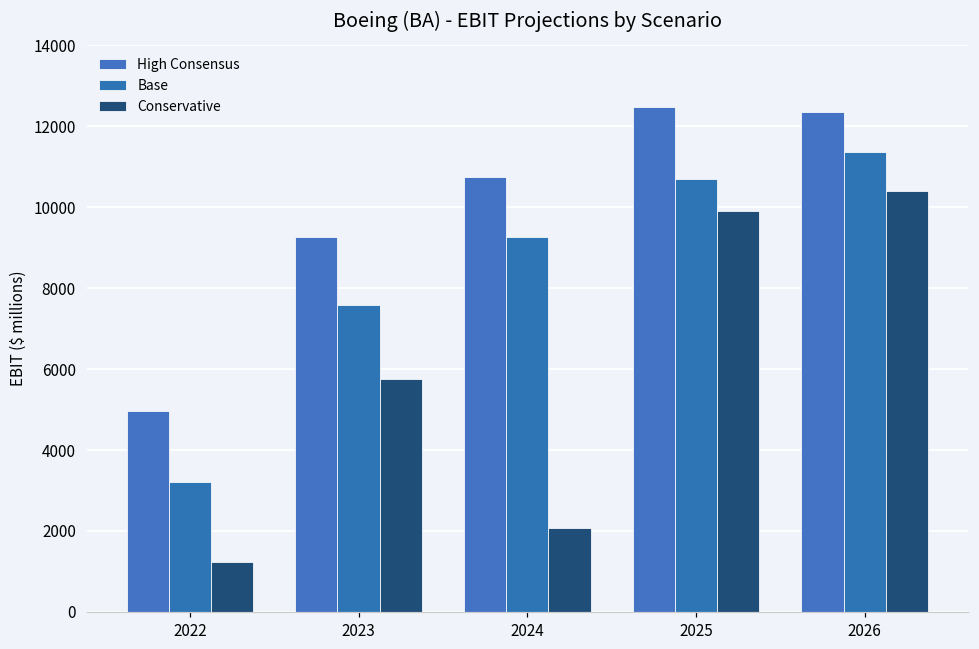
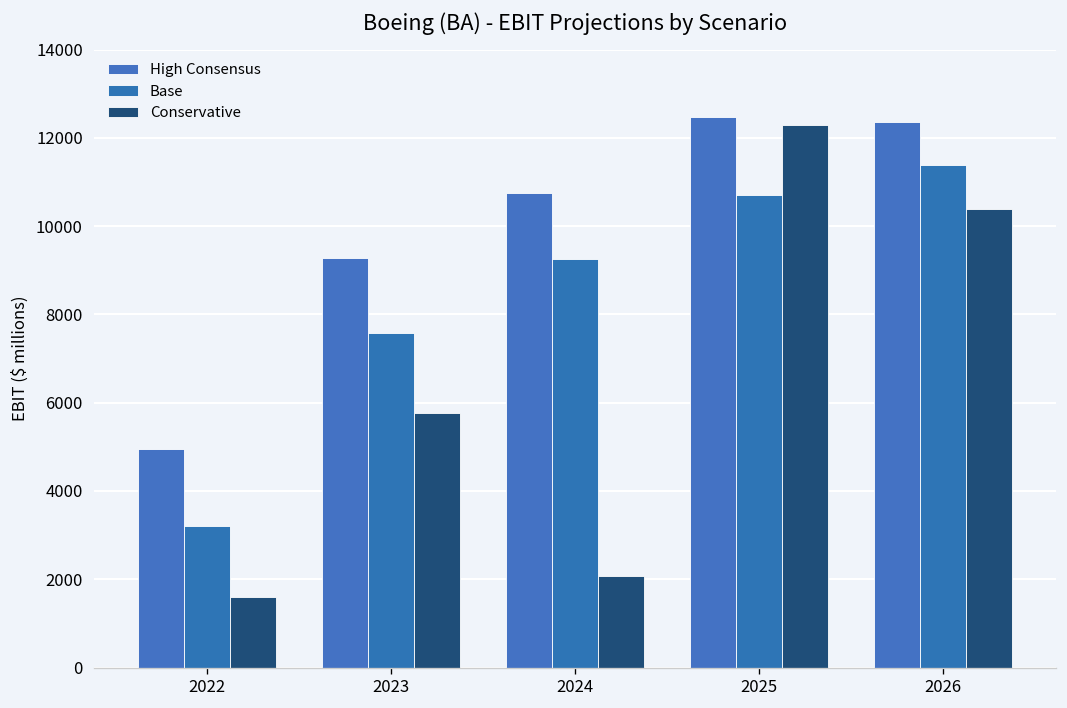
Conservative, 2022: 1200 -> 1600
Conservative, 2025: 9900 -> 12300
